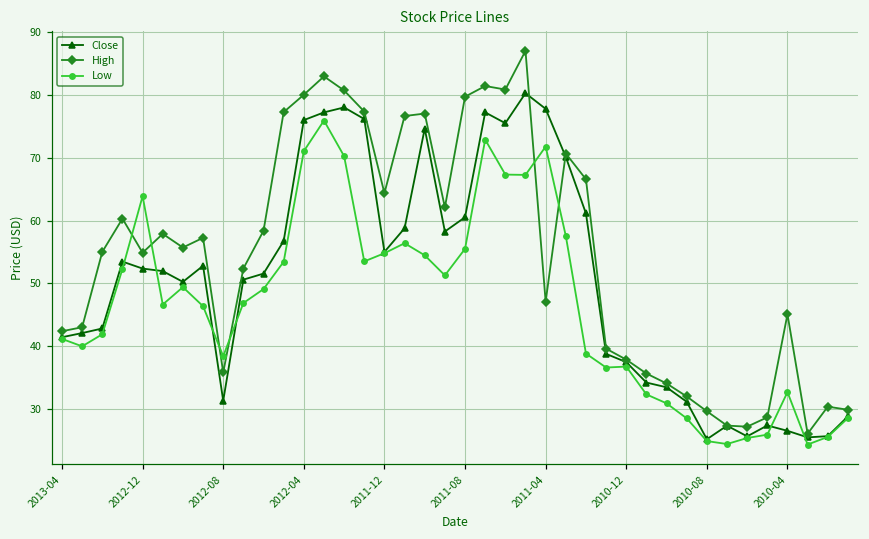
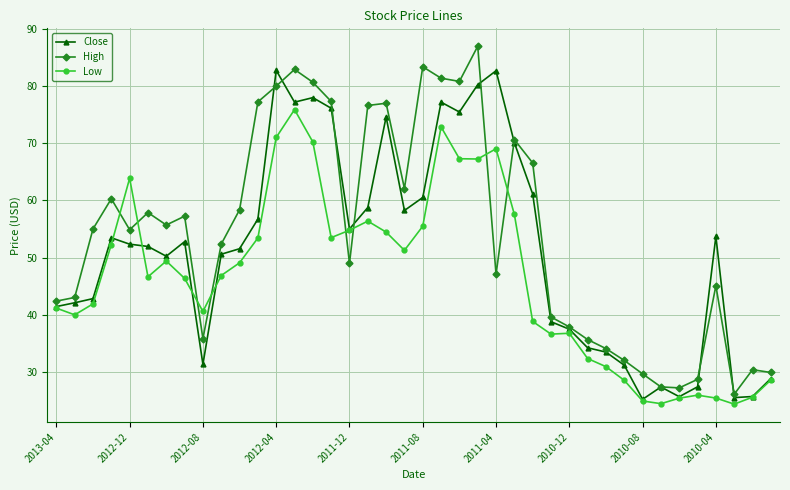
Low, 2012-08: 38 -> 41
Close, 2012-04: 76 -> 83
High, 2011-12: 64 -> 49
High, 2011-08: 80 -> 83
Close, 2011-04: 78 -> 83
Low, 2011-04: 72 -> 69
Close, 2010-04: 27 -> 54
Low, 2010-04: 33 -> 25
